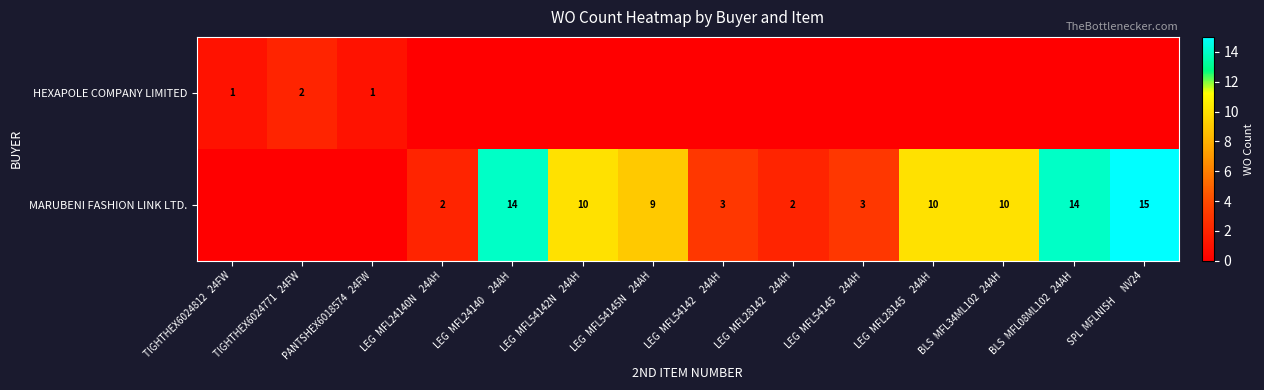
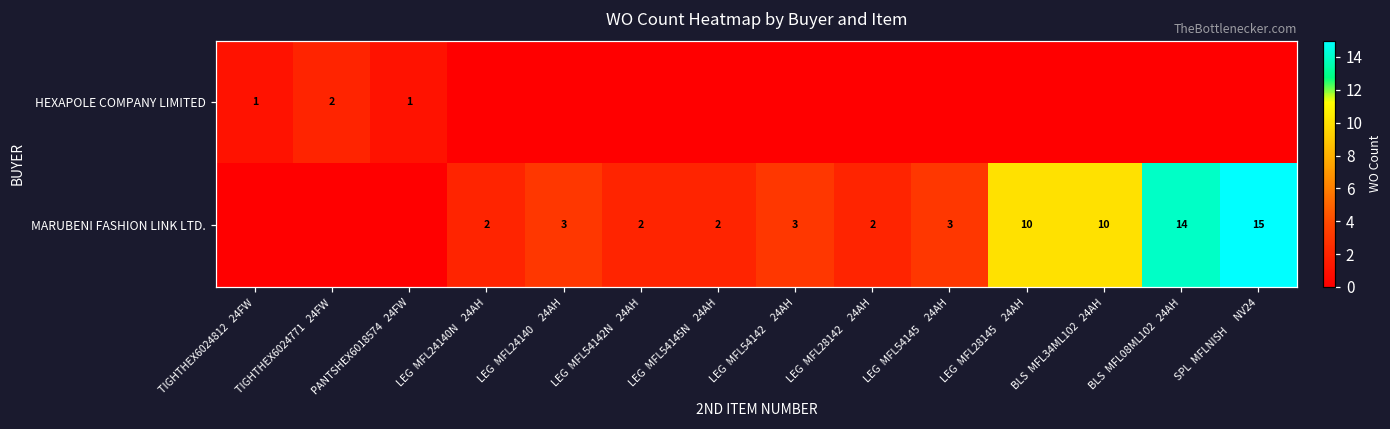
MARUBENI FASHION LINK LTD., LEG MFL24140 24AH: 14 -> 3
MARUBENI FASHION LINK LTD., LEG MFL54142N 24AH: 10 -> 2
MARUBENI FASHION LINK LTD., LEG MFL54145N 24AH: 9 -> 2
